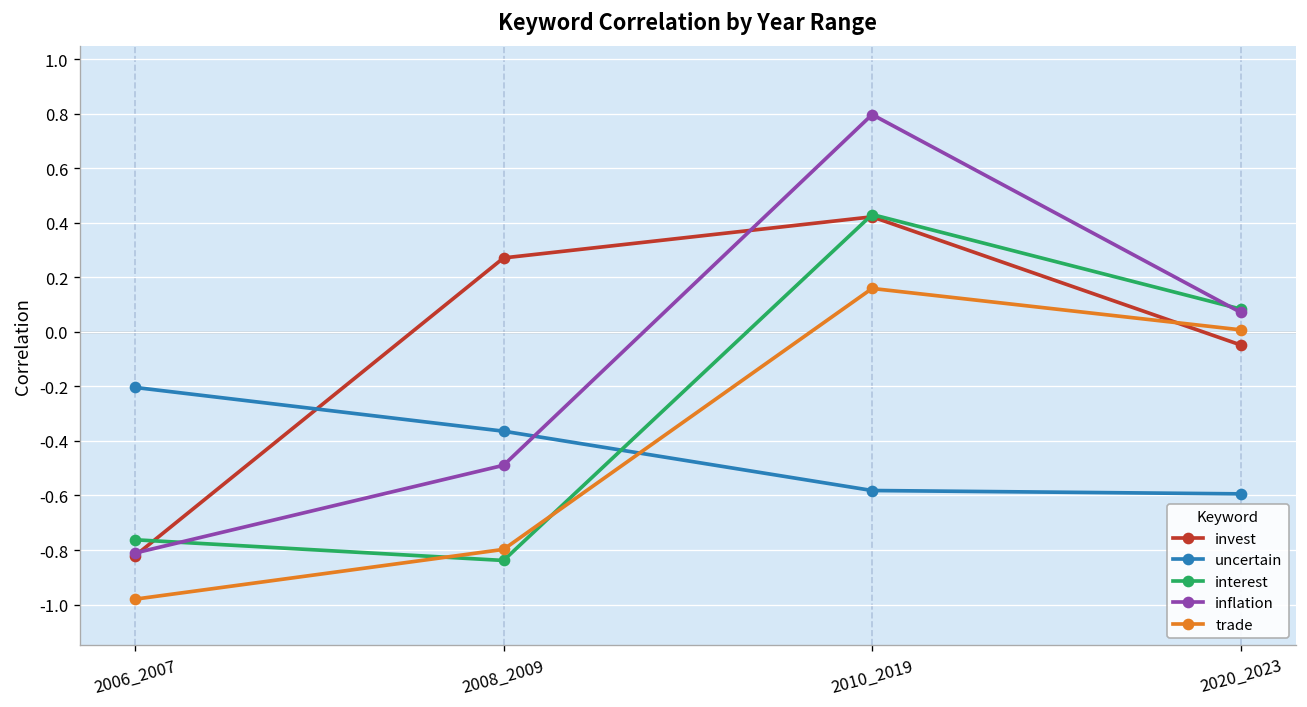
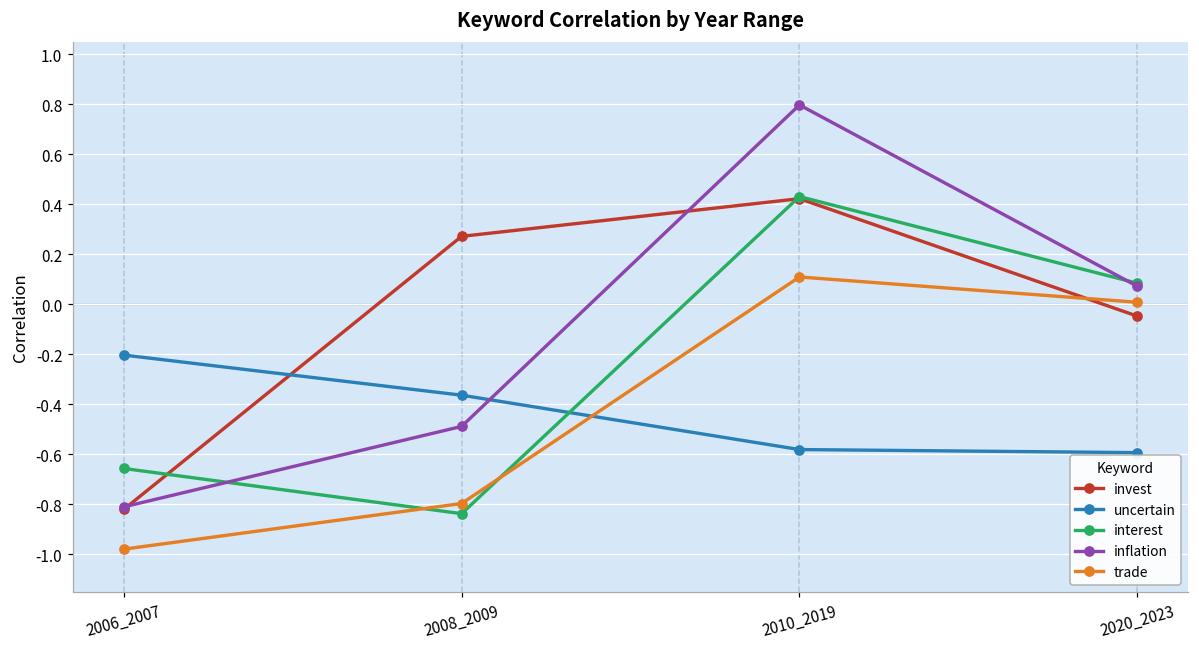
interest, 2006_2007: -0.76 -> -0.66
trade, 2010_2019: 0.16 -> 0.11
